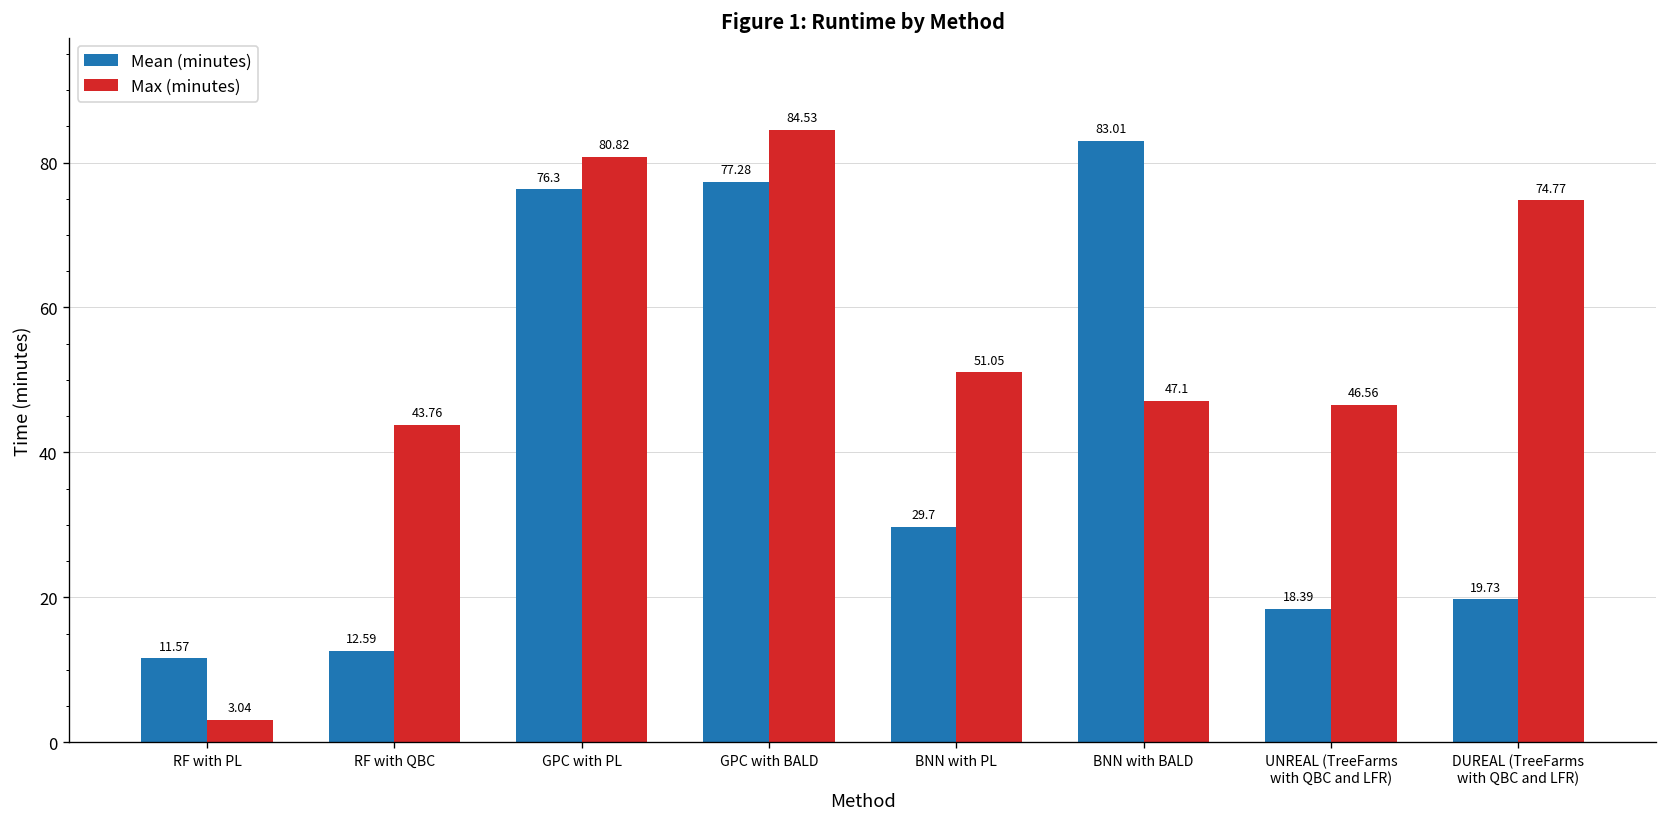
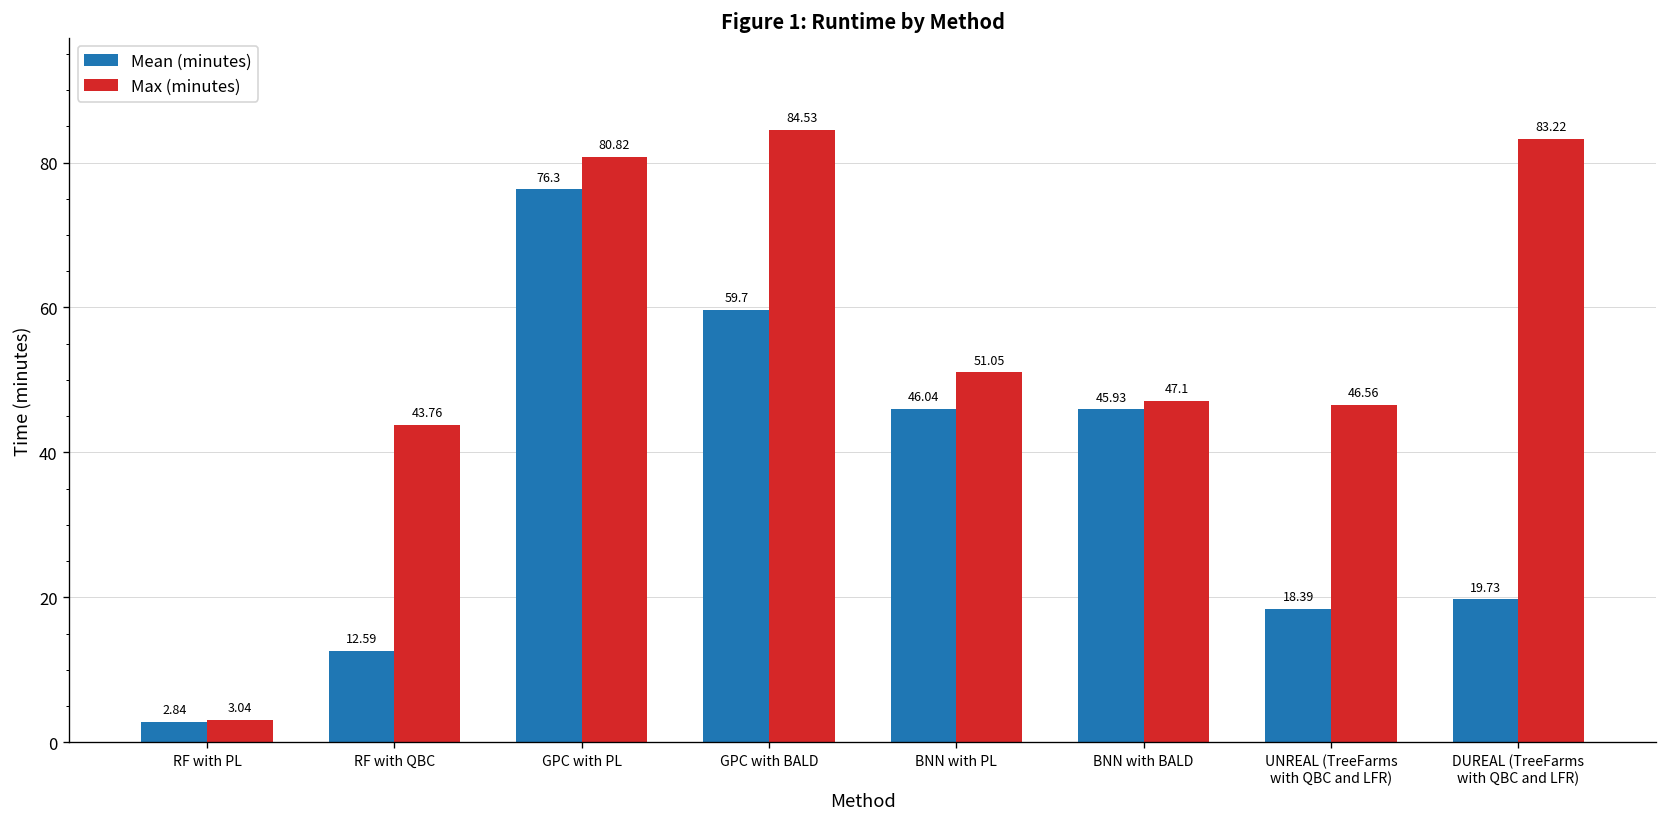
Mean (minutes), RF with PL: 11.57 -> 2.84
Mean (minutes), GPC with BALD: 77.28 -> 59.7
Mean (minutes), BNN with PL: 29.7 -> 46.04
Mean (minutes), BNN with BALD: 83.01 -> 45.93
Max (minutes), DUREAL (TreeFarms with QBC and LFR): 74.77 -> 83.22
